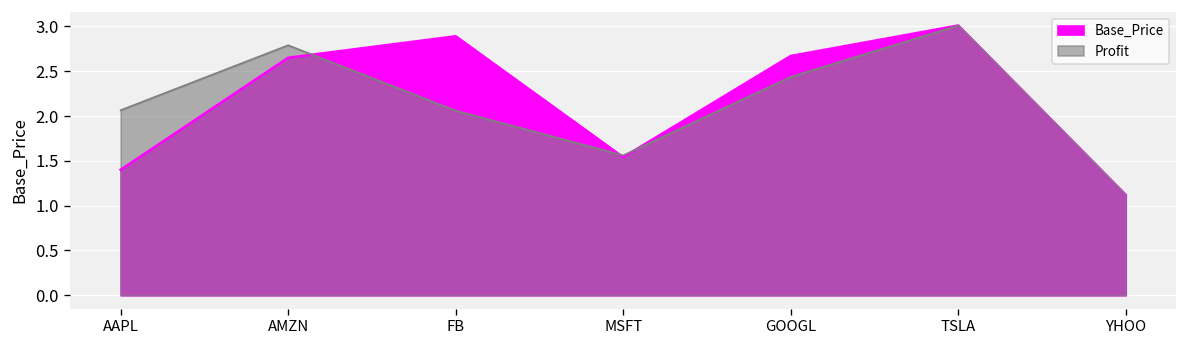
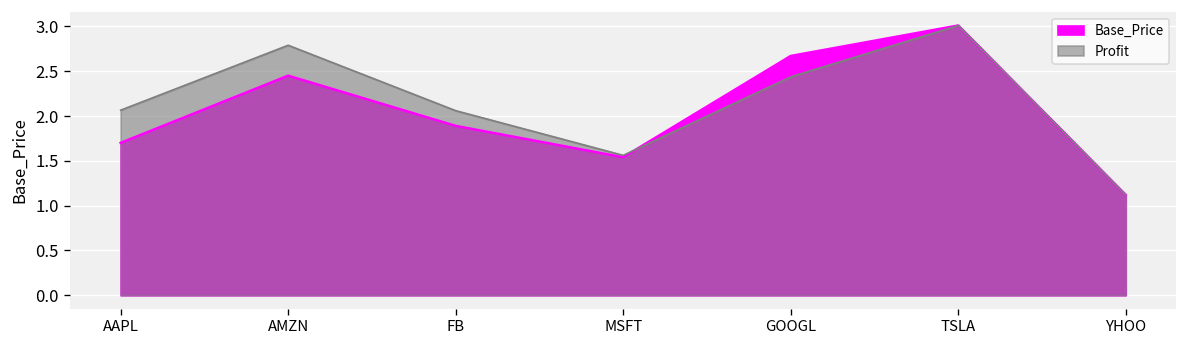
Base_Price, AAPL: 1.4 -> 1.7
Base_Price, AMZN: 2.7 -> 2.5
Base_Price, FB: 2.9 -> 1.9
